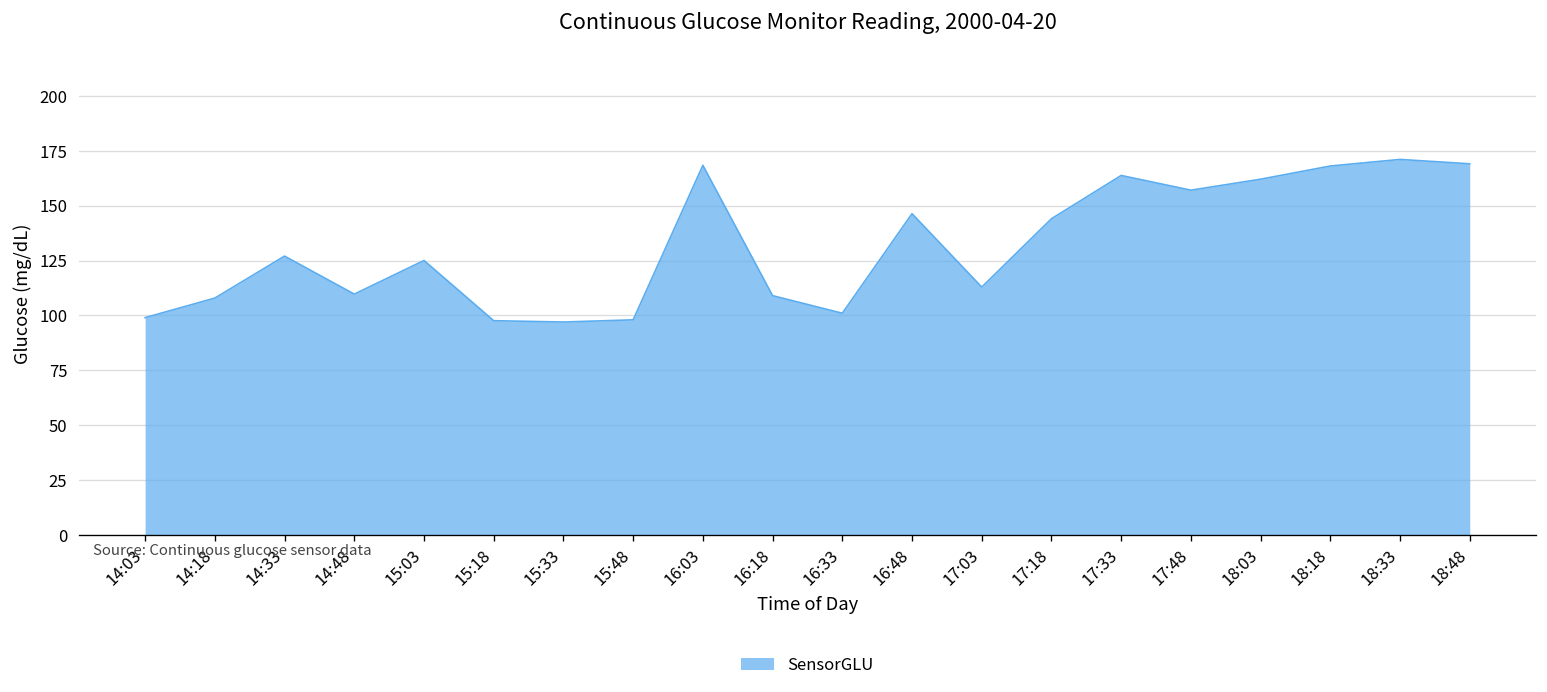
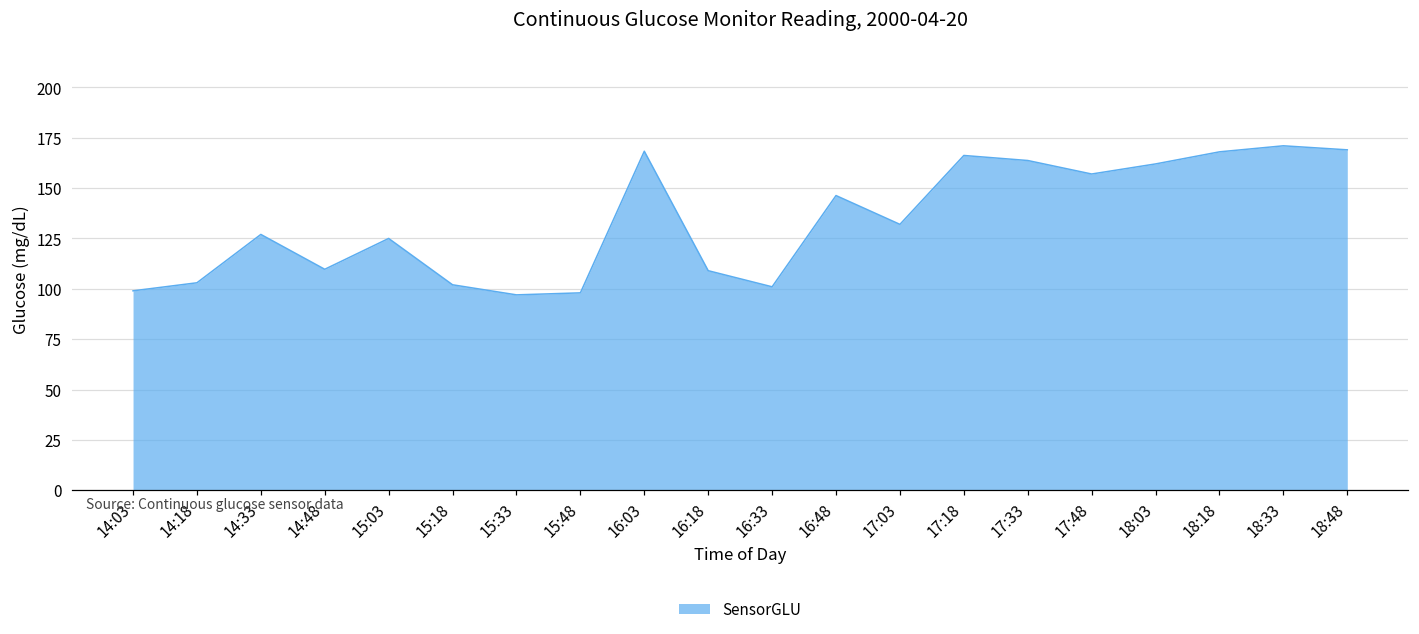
14:18: 108 -> 103
15:18: 98 -> 102
17:03: 113 -> 132
17:18: 144 -> 166
